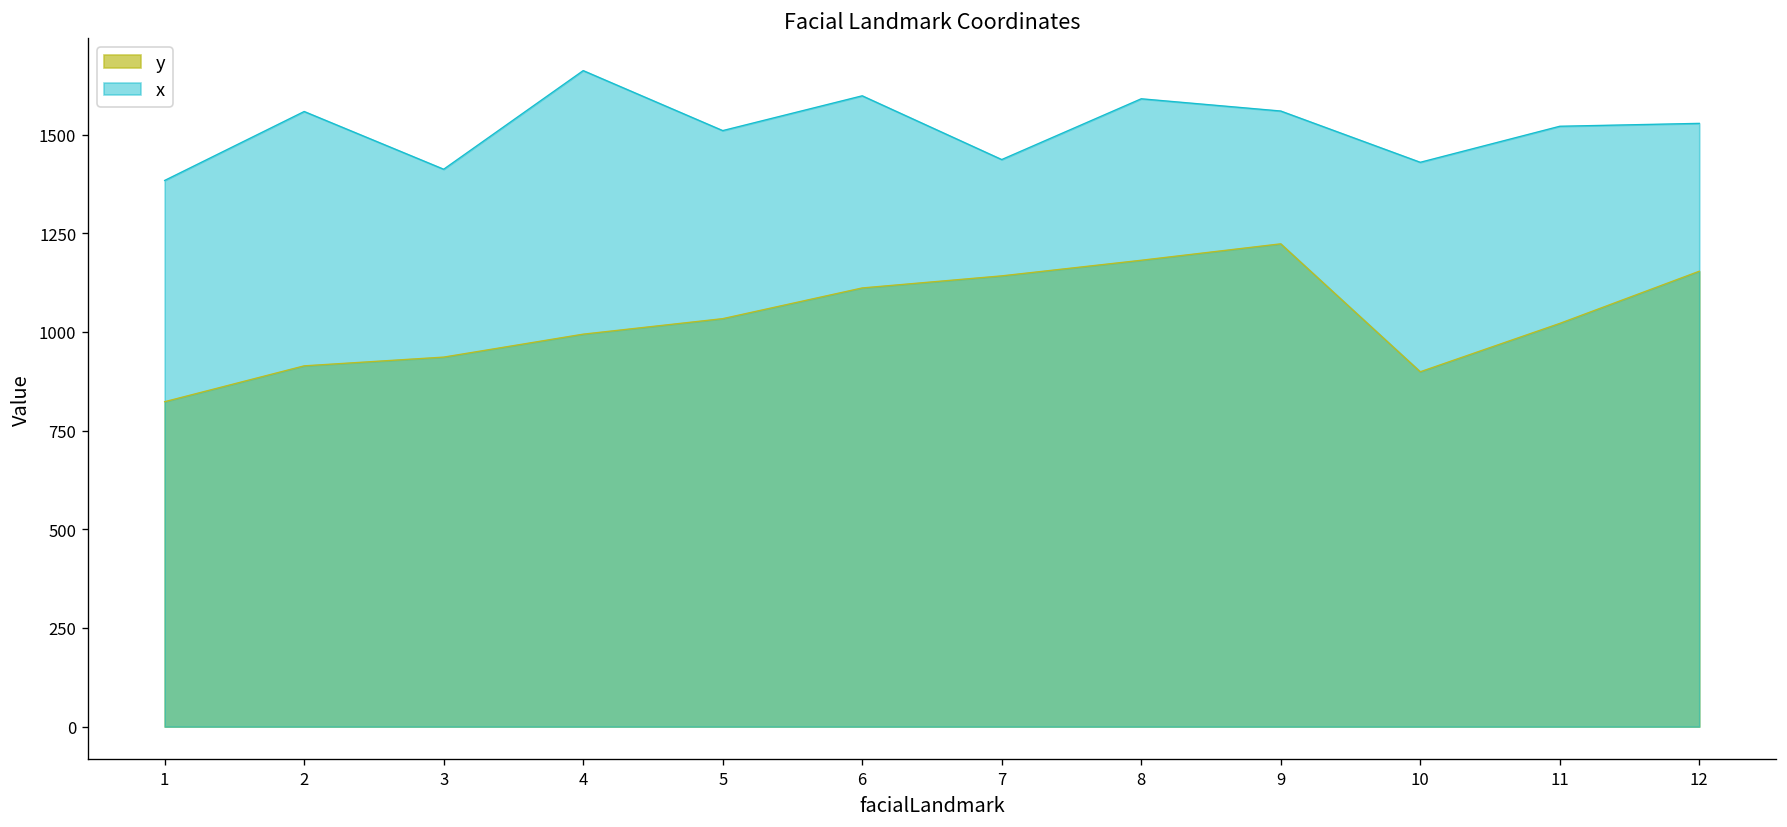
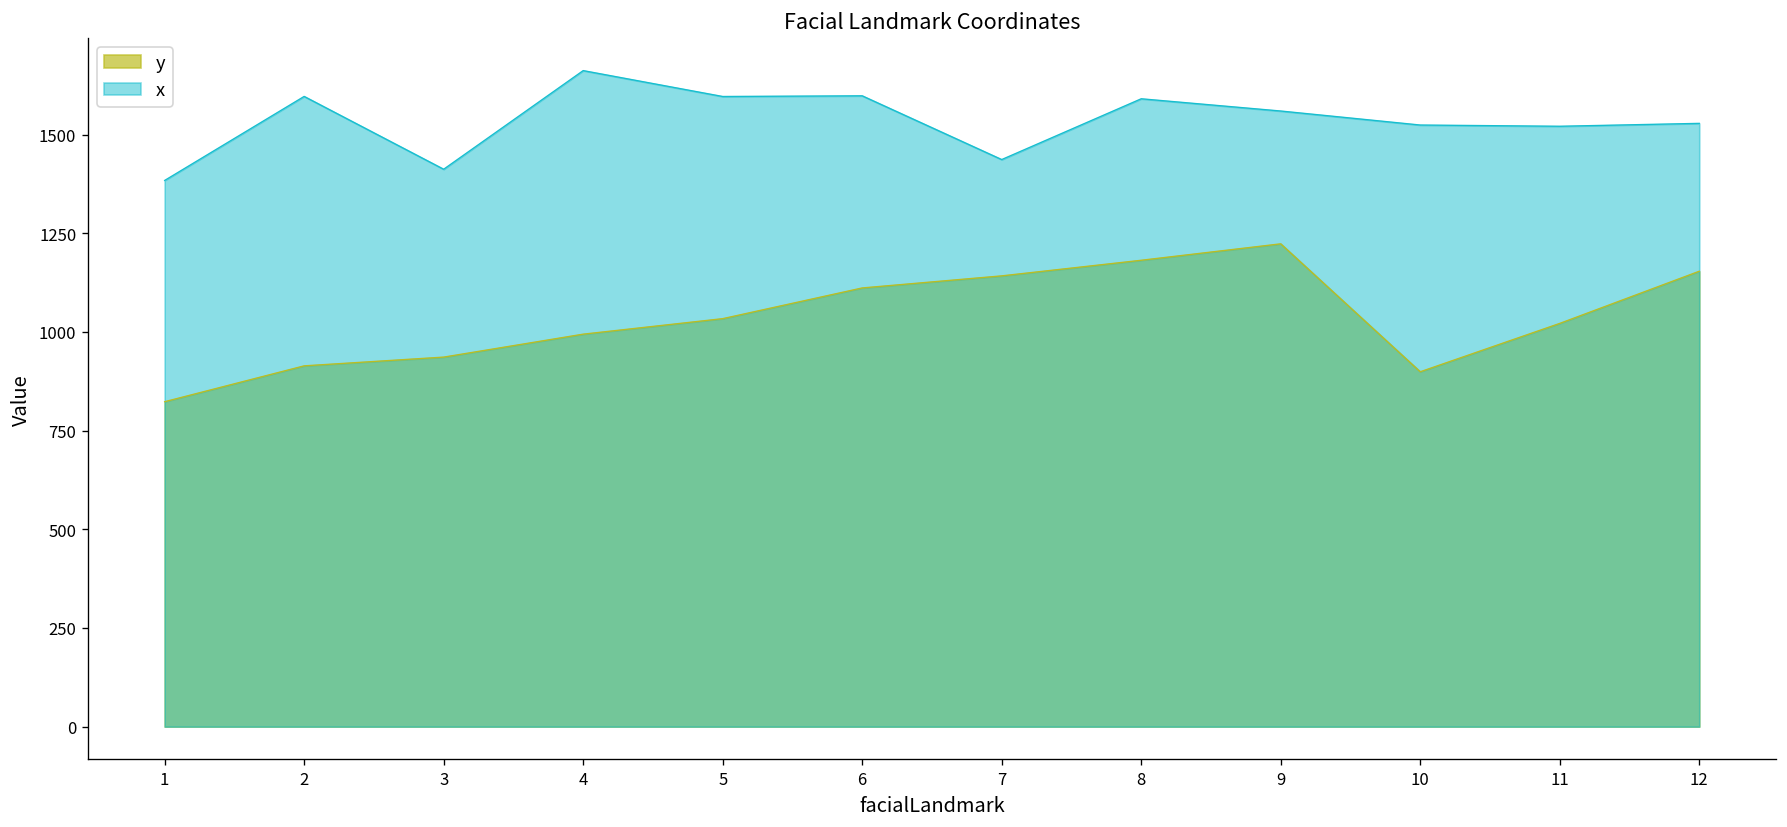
x, 2: 1560 -> 1600
x, 5: 1510 -> 1600
x, 10: 1430 -> 1520
